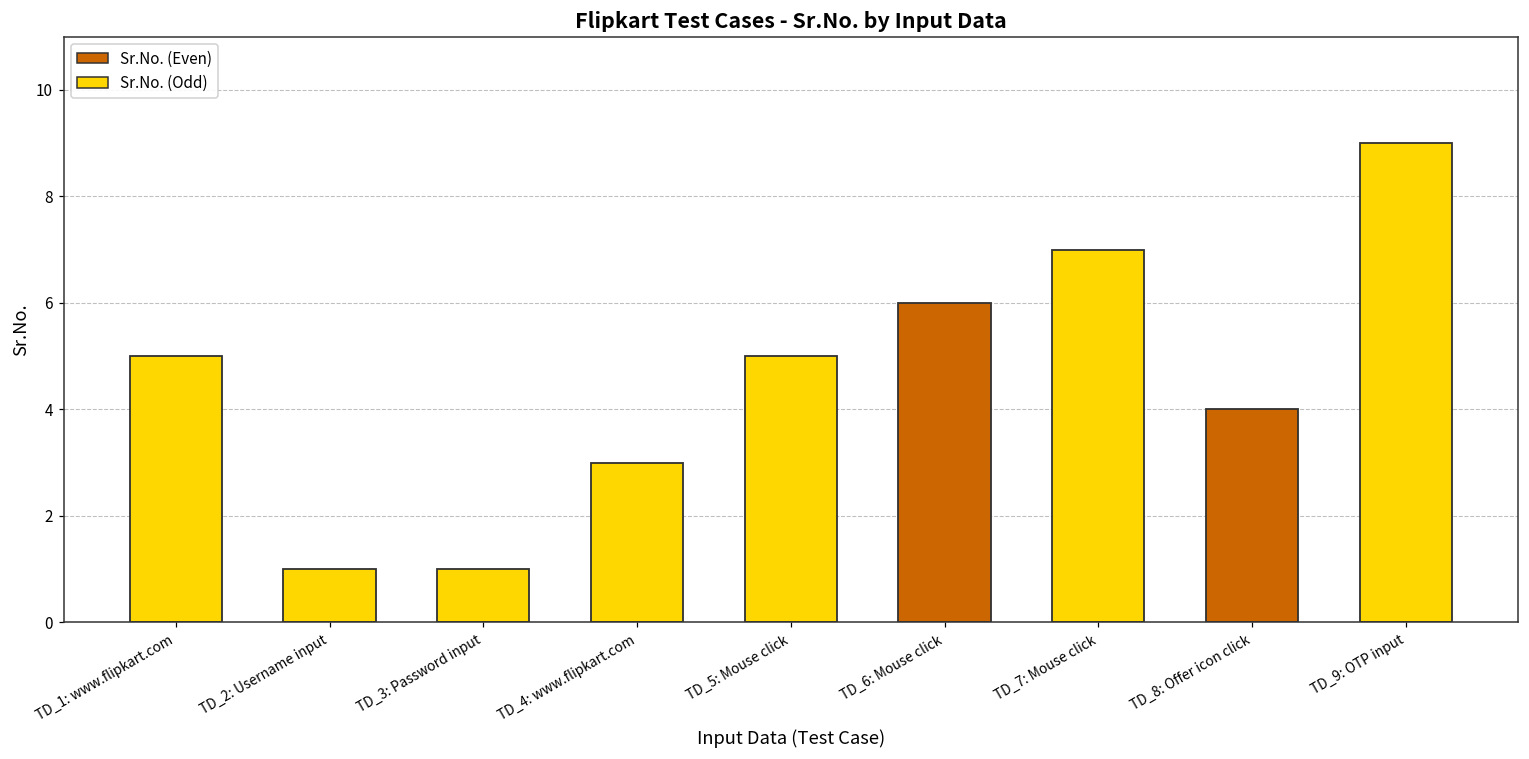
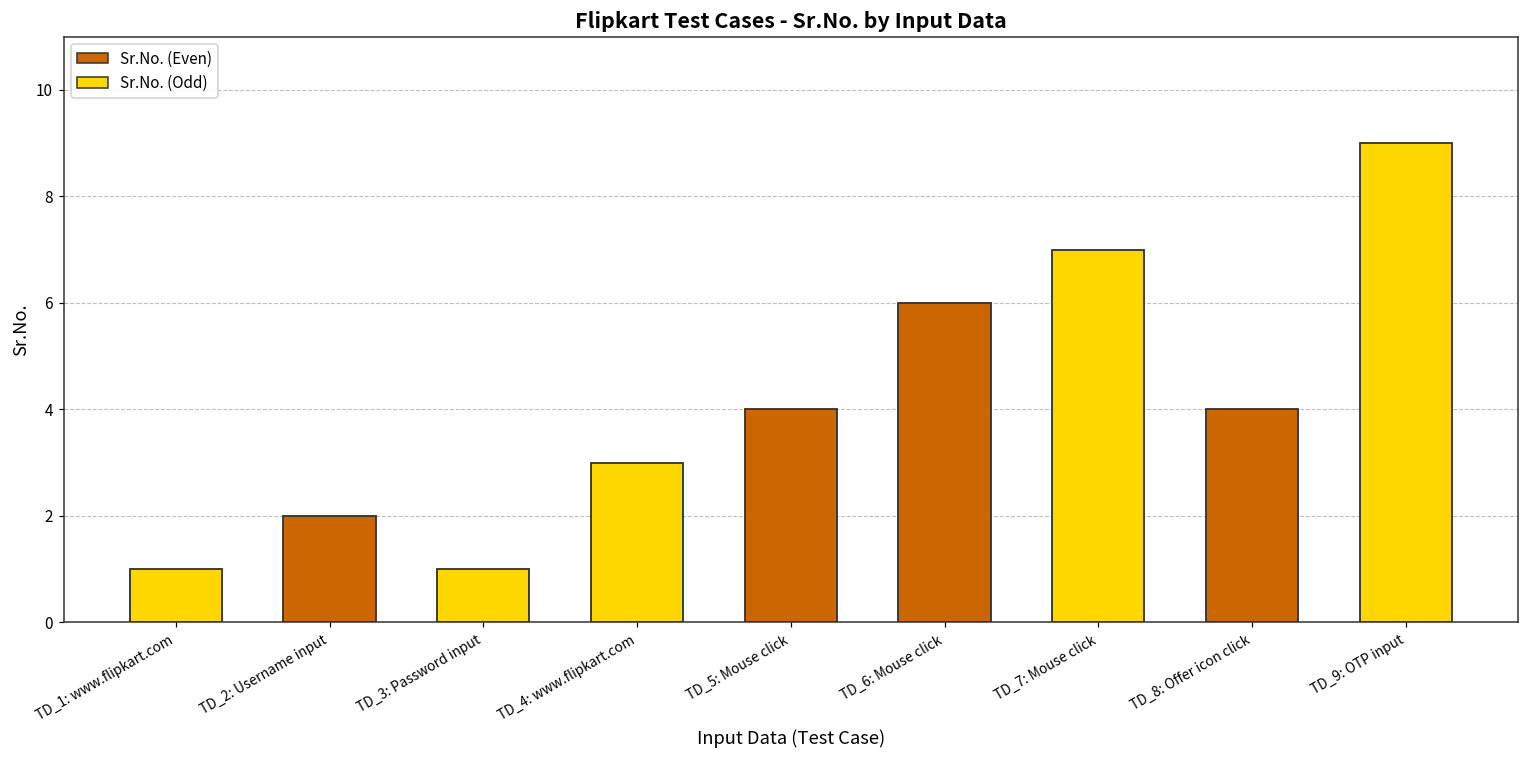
TD_1: www.flipkart.com: 5 -> 1
TD_2: Username input: 1 -> 2
TD_5: Mouse click: 5 -> 4
